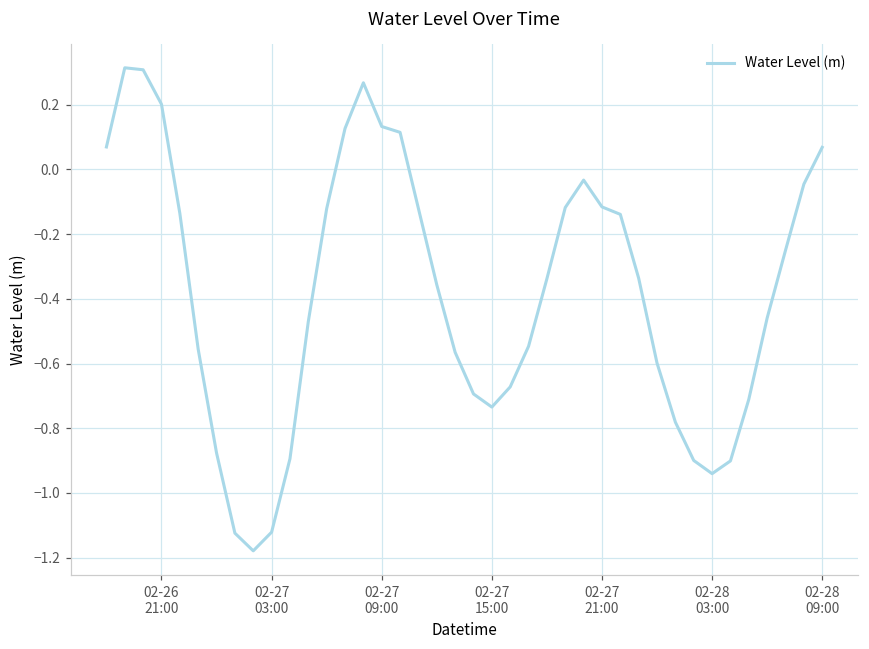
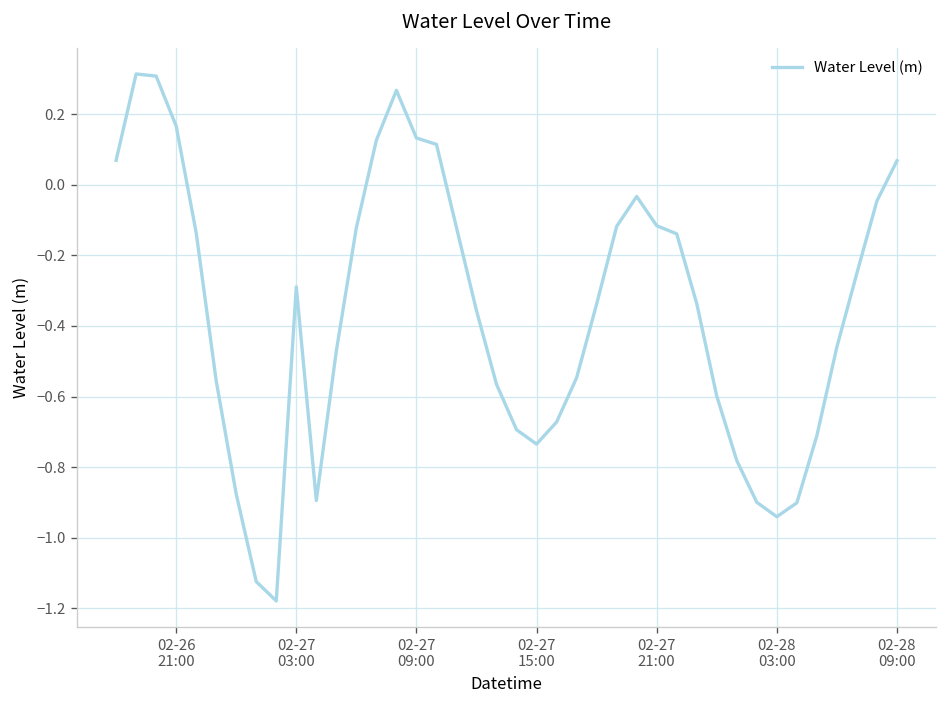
02-26 21:00: 0.20 -> 0.17
02-27 03:00: -1.12 -> -0.29
